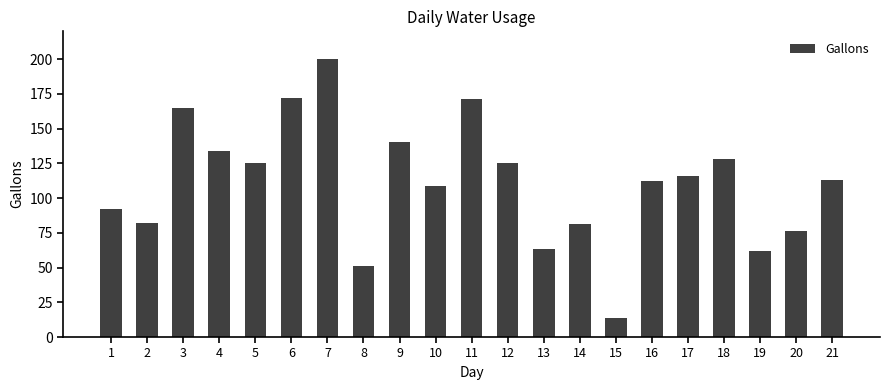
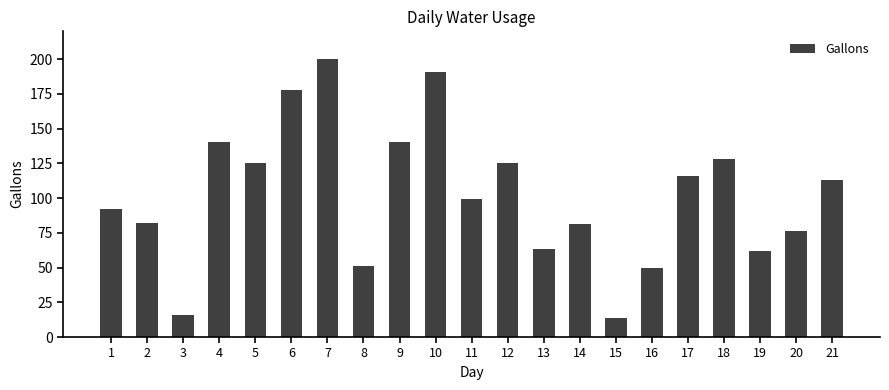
3: 165 -> 16
4: 134 -> 140
6: 172 -> 178
10: 109 -> 191
11: 171 -> 99
16: 112 -> 50
